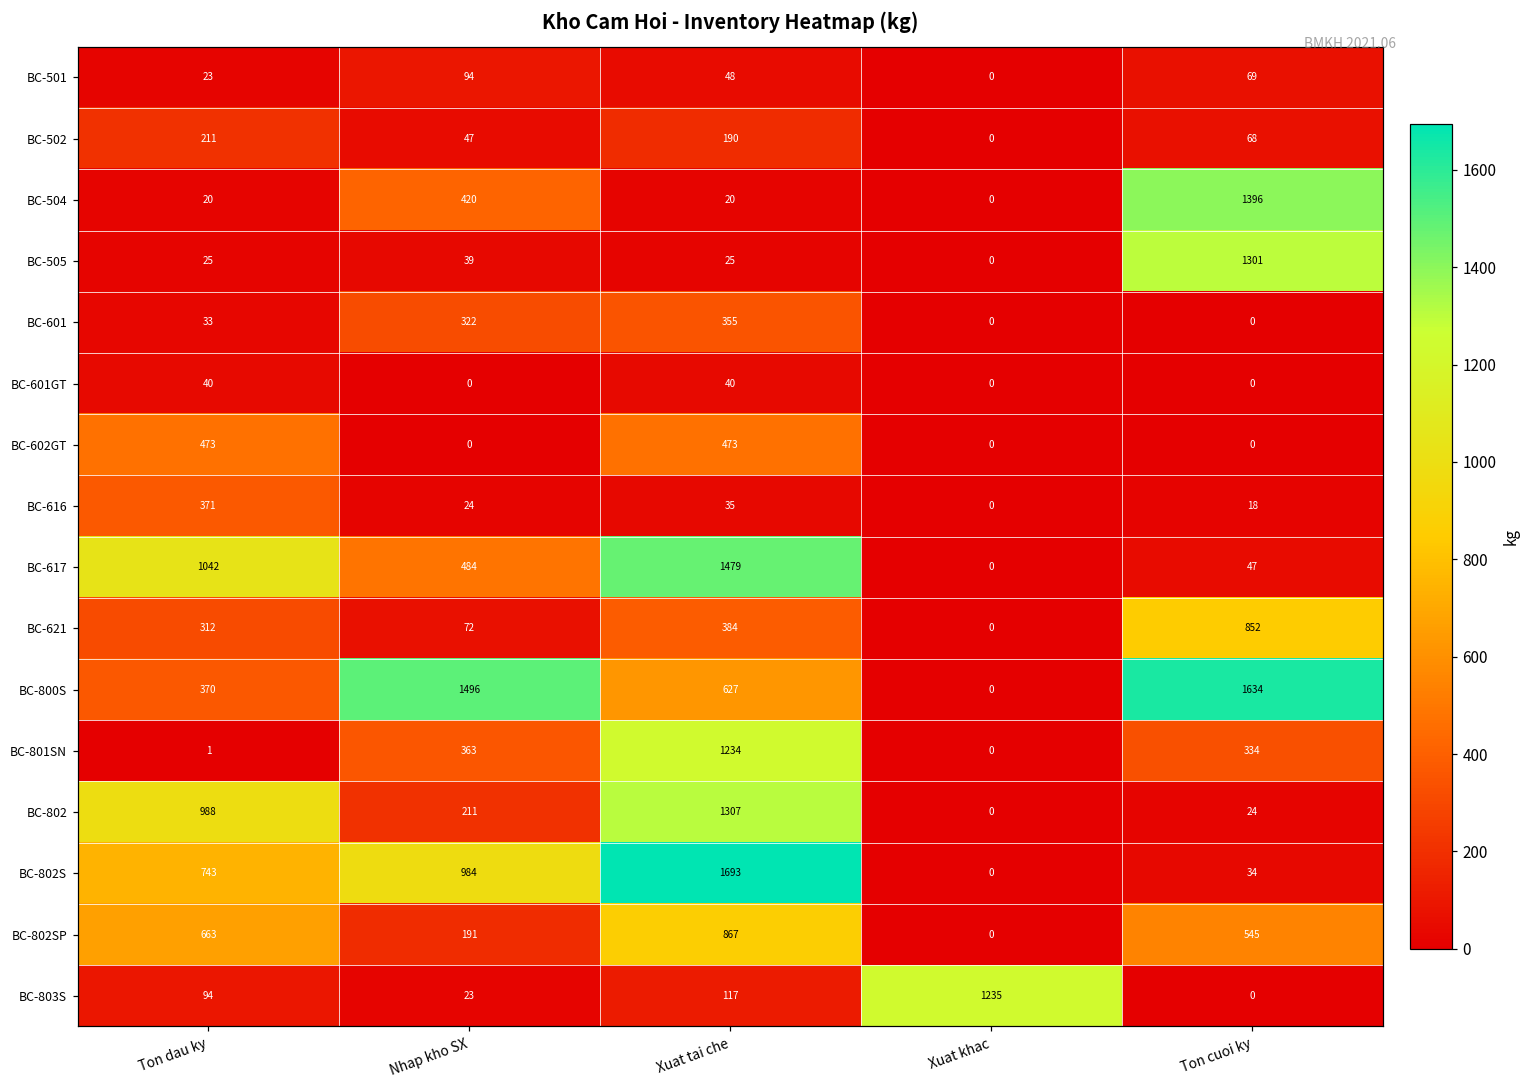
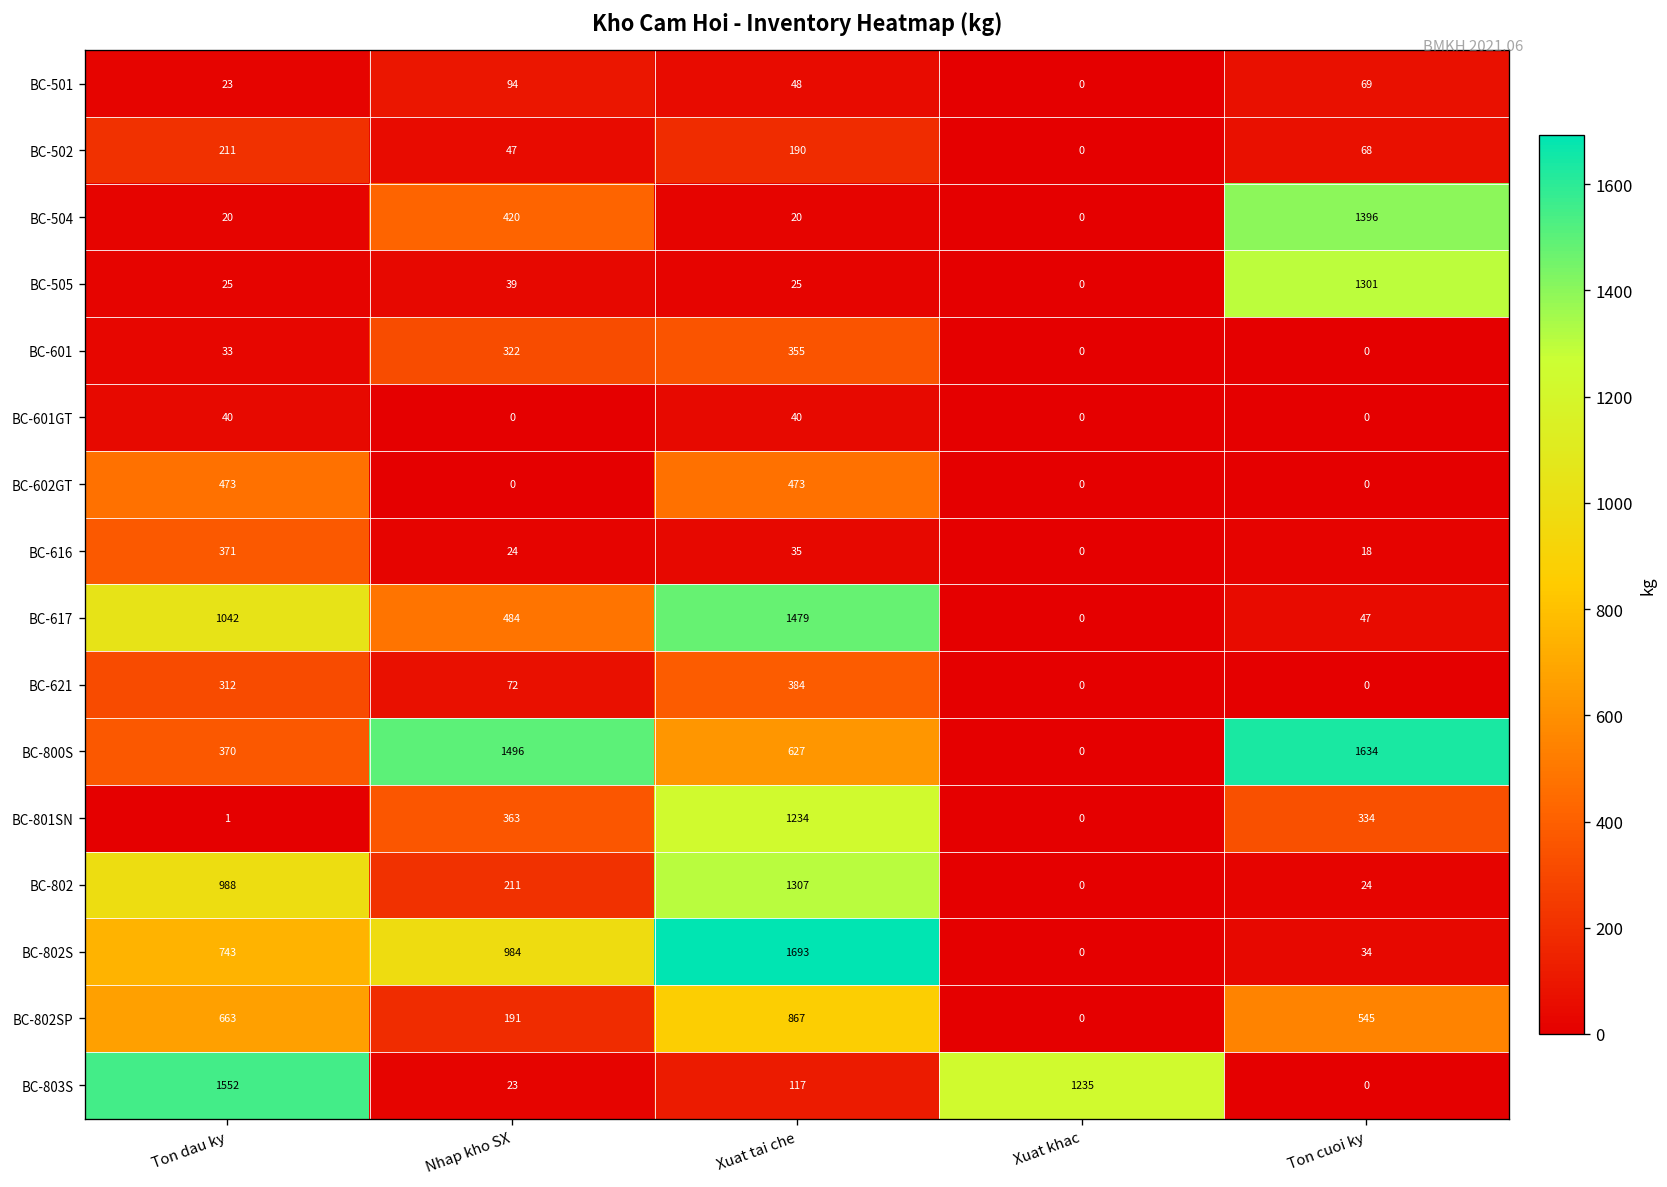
BC-621, Ton cuoi ky: 852 -> 0
BC-803S, Ton dau ky: 94 -> 1552
